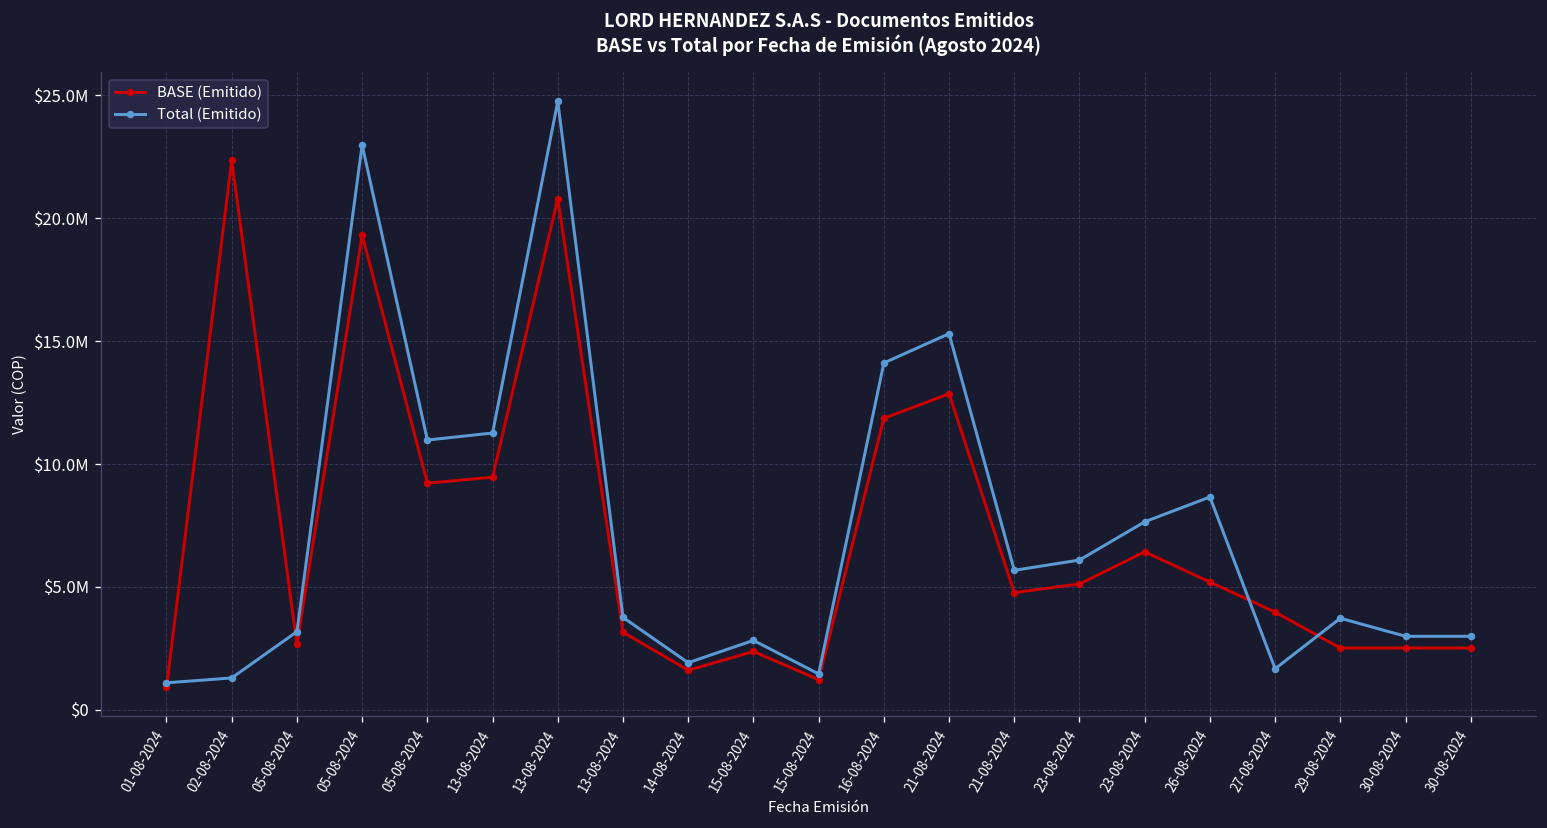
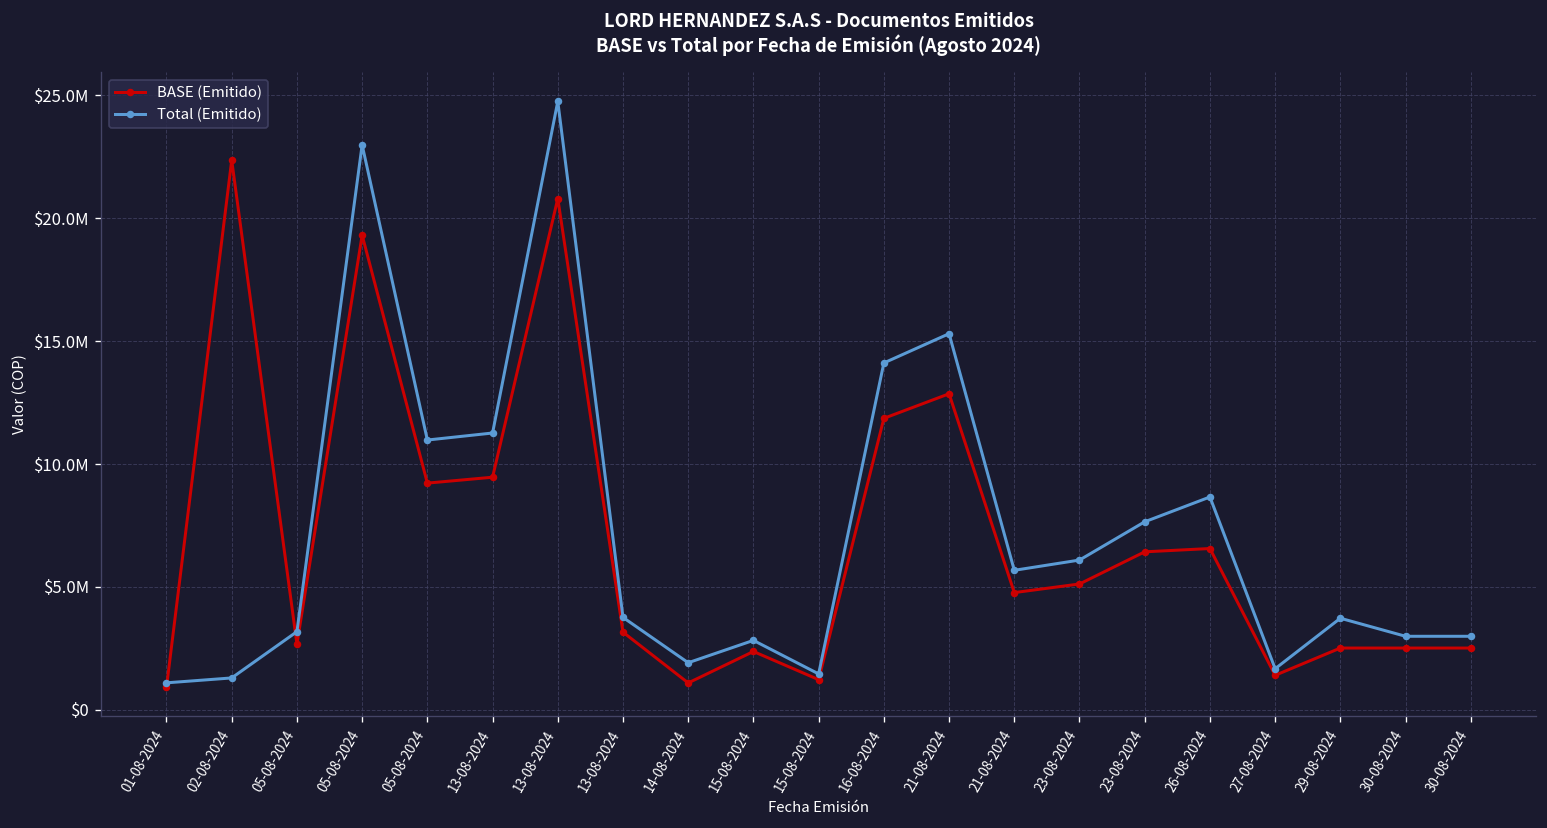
BASE (Emitido), 14-08-2024: $1600000 -> $1100000
BASE (Emitido), 26-08-2024: $5200000 -> $6600000
BASE (Emitido), 27-08-2024: $4000000 -> $1400000
